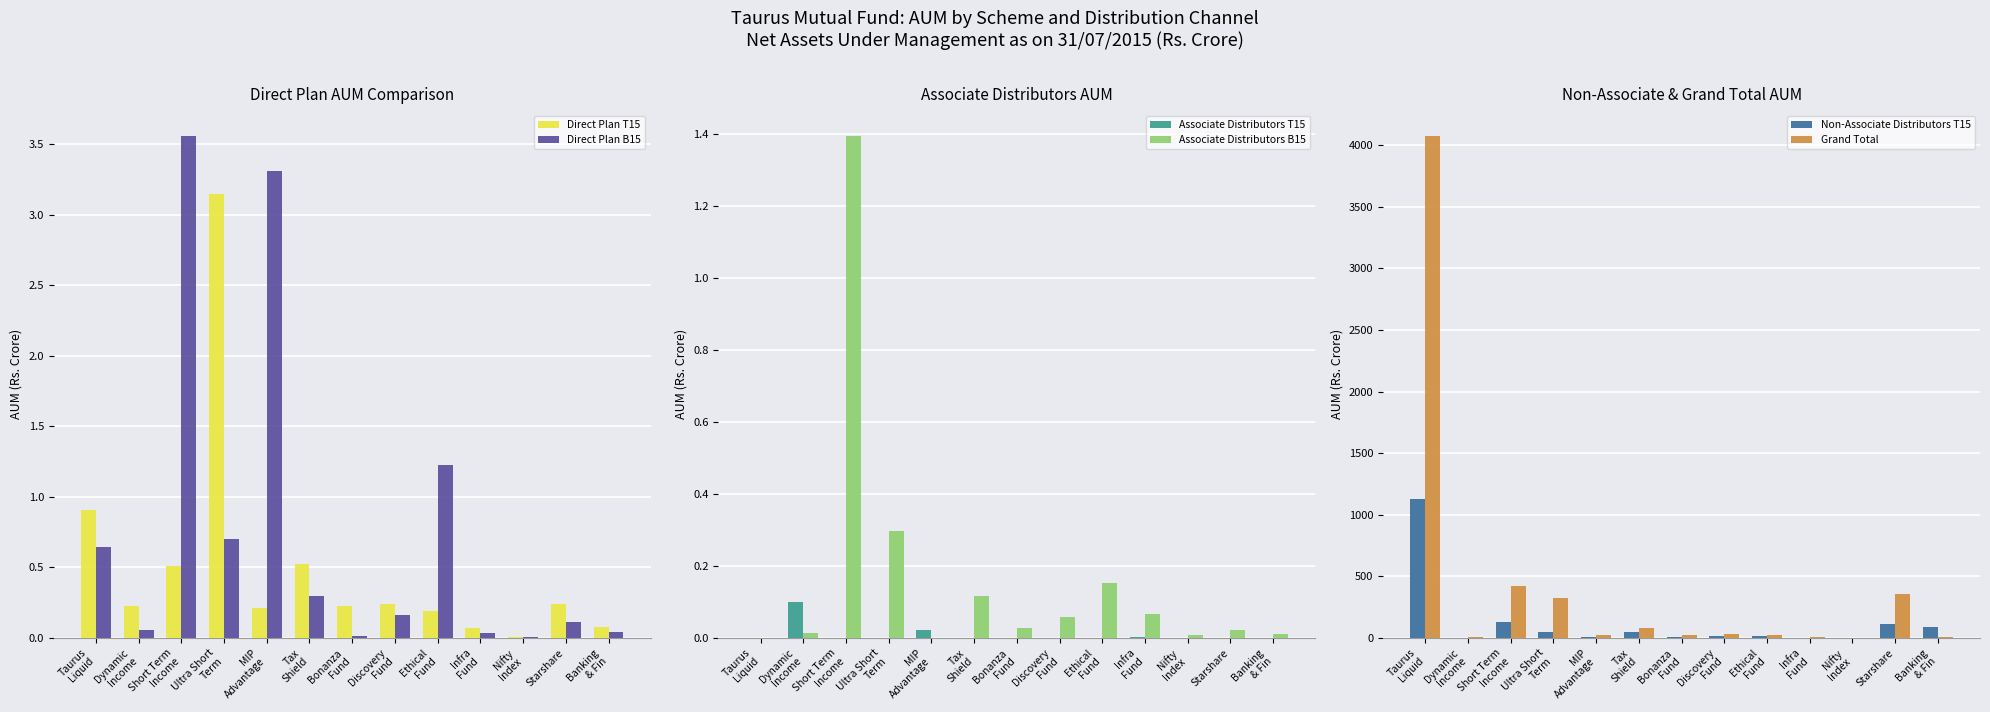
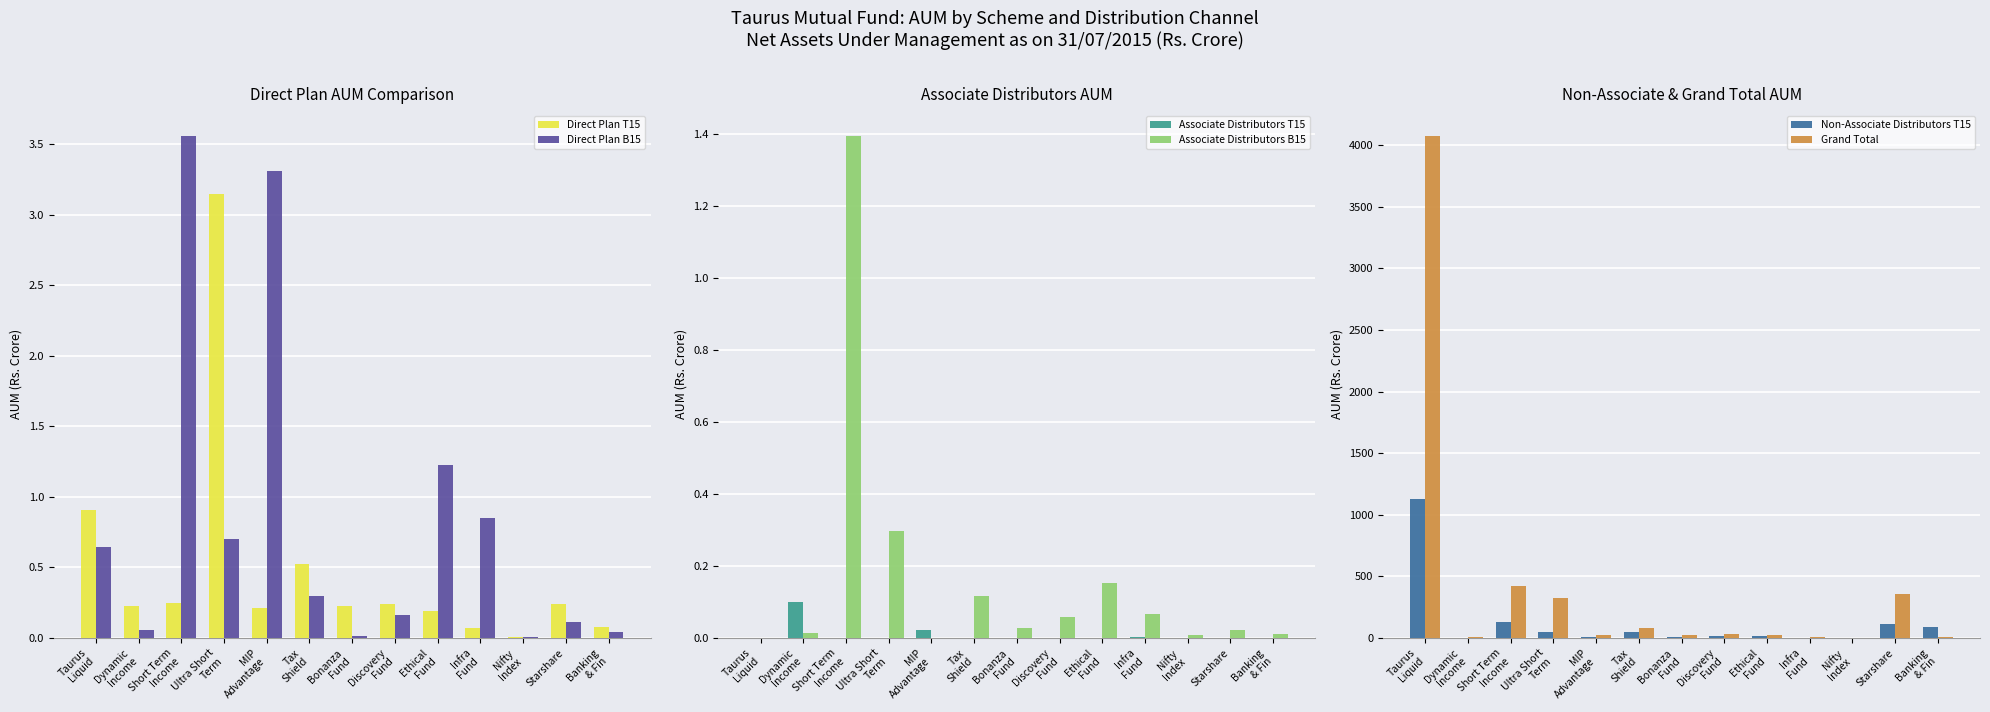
Direct Plan AUM Comparison, Direct Plan T15, Short Term Income: 0.51 -> 0.25
Direct Plan AUM Comparison, Direct Plan B15, Infra Fund: 0.04 -> 0.85
